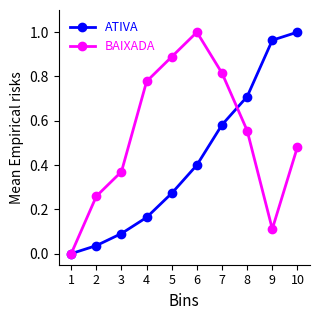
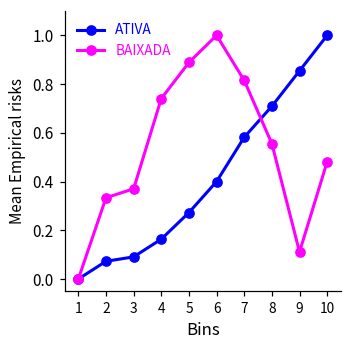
ATIVA, 2: 0.04 -> 0.07
BAIXADA, 2: 0.26 -> 0.33
BAIXADA, 4: 0.78 -> 0.74
ATIVA, 9: 0.96 -> 0.85
